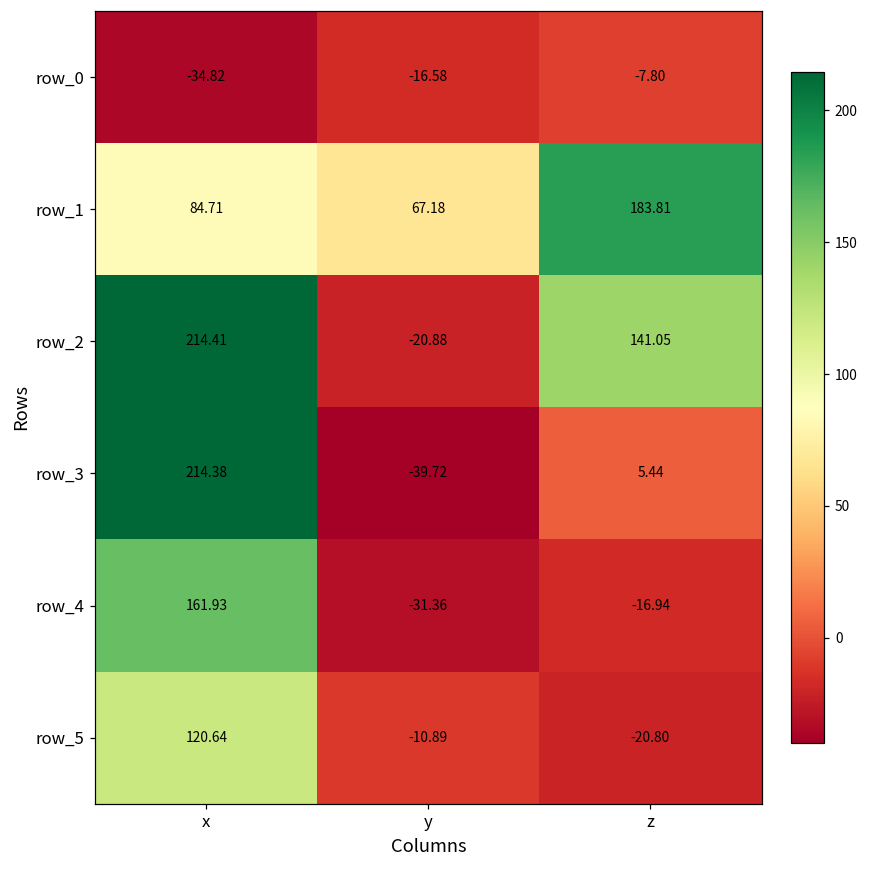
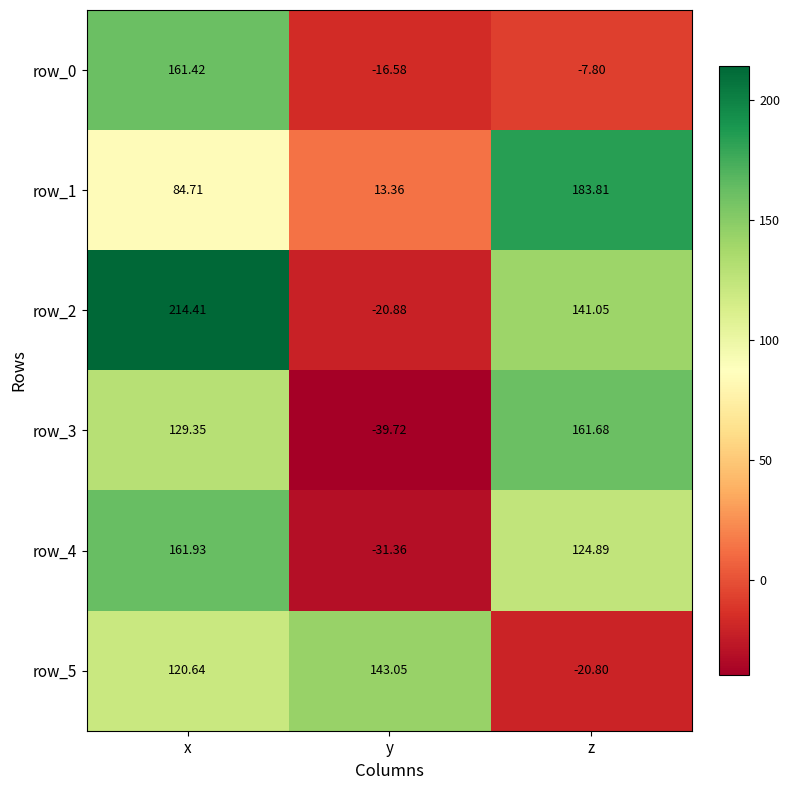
row_0, x: -34.82 -> 161.42
row_1, y: 67.18 -> 13.36
row_3, x: 214.38 -> 129.35
row_3, z: 5.44 -> 161.68
row_4, z: -16.94 -> 124.89
row_5, y: -10.89 -> 143.05
